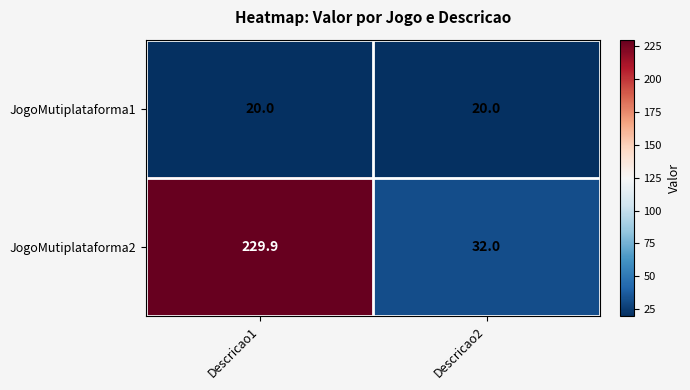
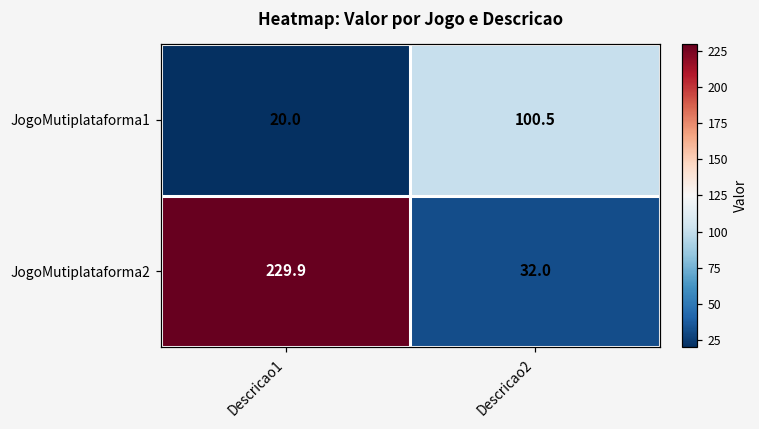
JogoMutiplataforma1, Descricao2: 20.0 -> 100.5
